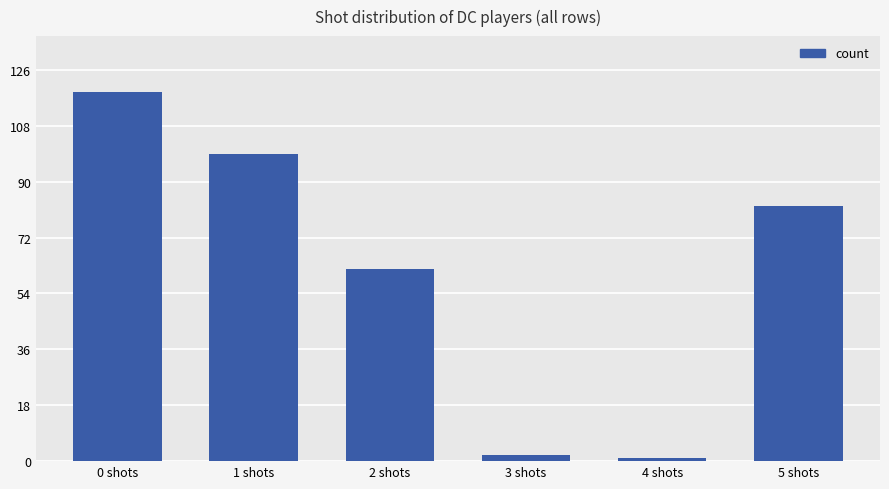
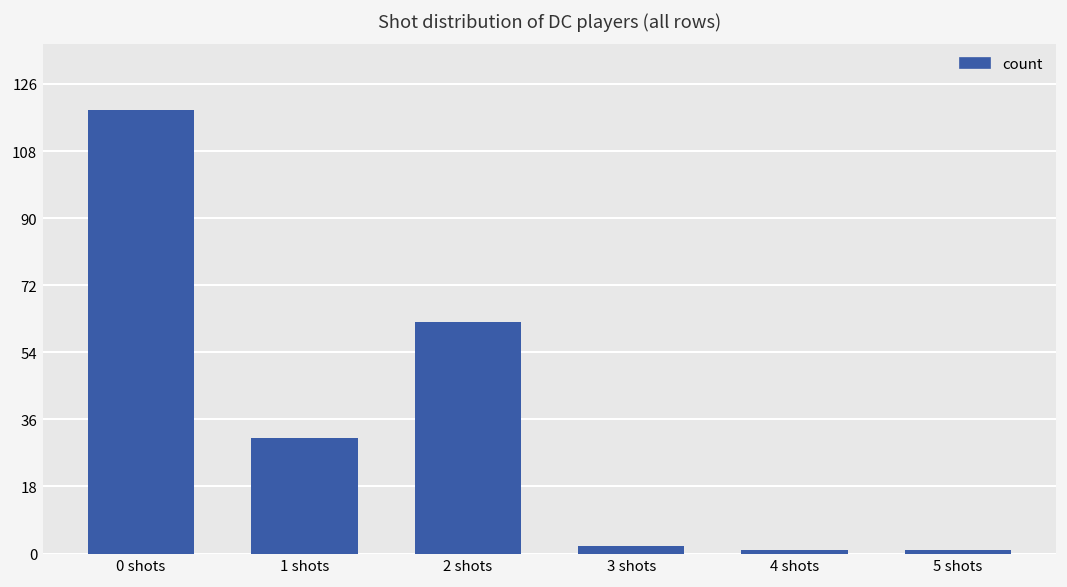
1 shots: 99 -> 31
5 shots: 82 -> 1
